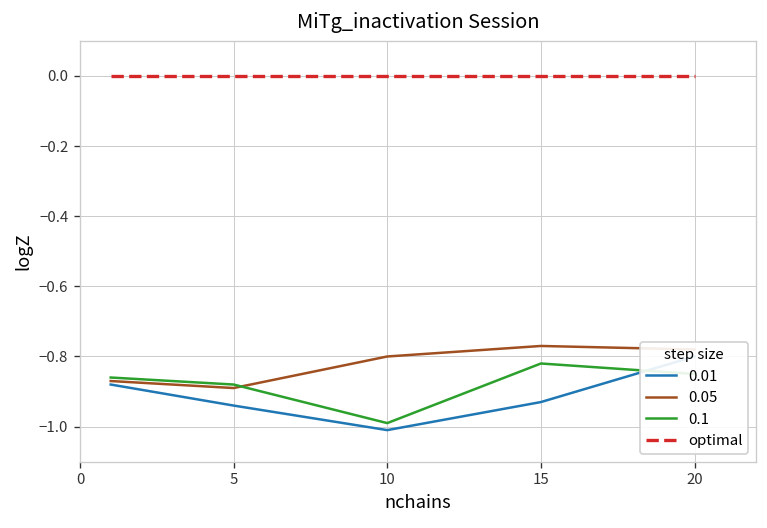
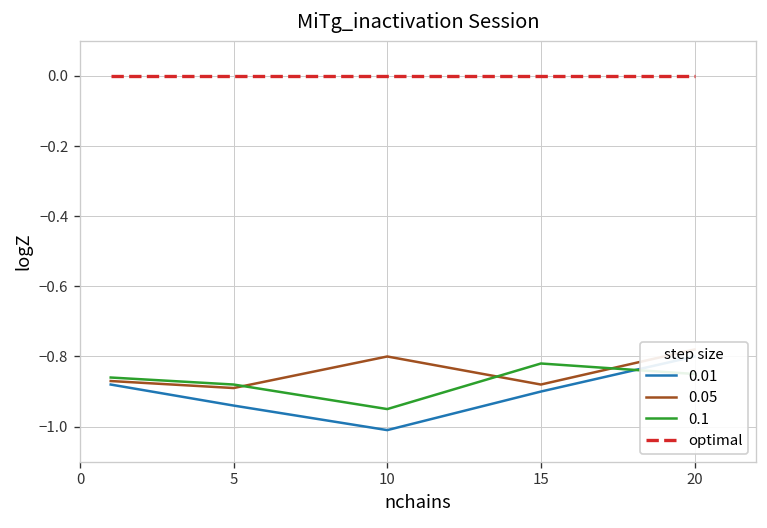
0.1, 10: -0.99 -> -0.95
0.01, 15: -0.93 -> -0.90
0.05, 15: -0.77 -> -0.88
